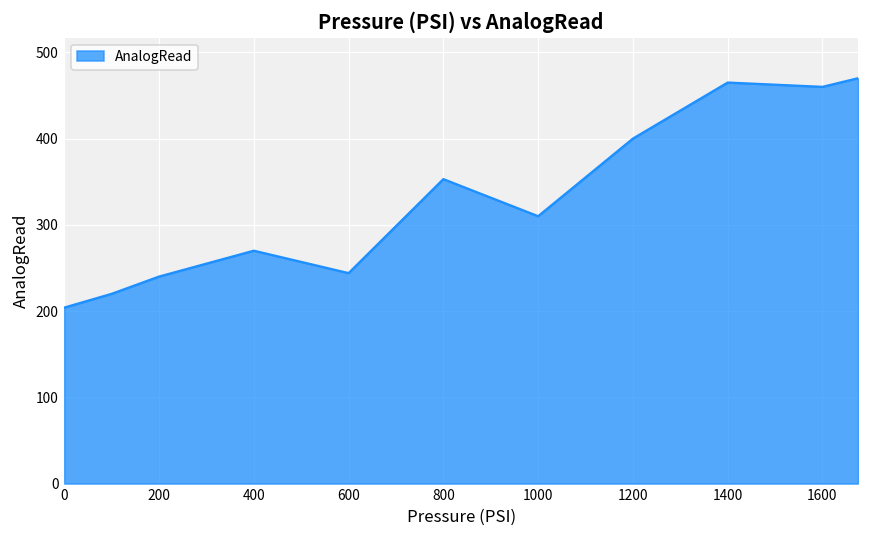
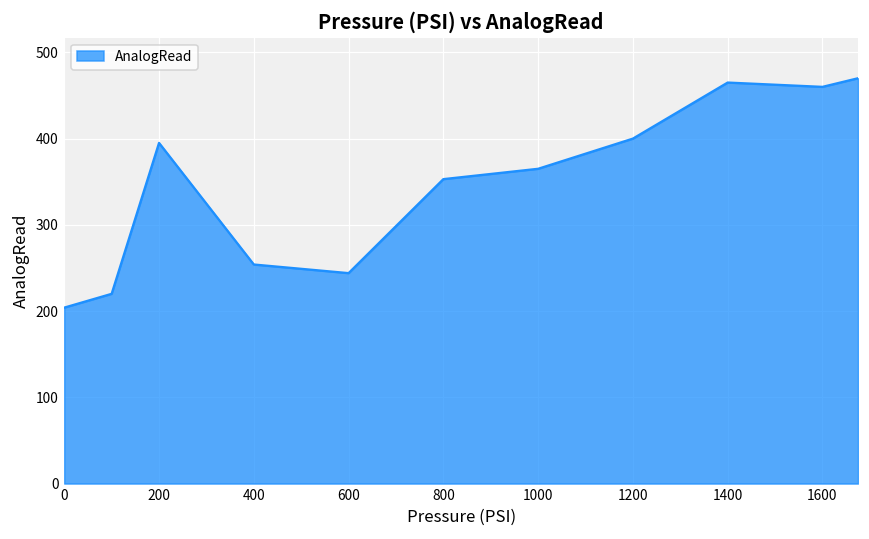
200: 240 -> 400
400: 270 -> 250
1000: 310 -> 370
